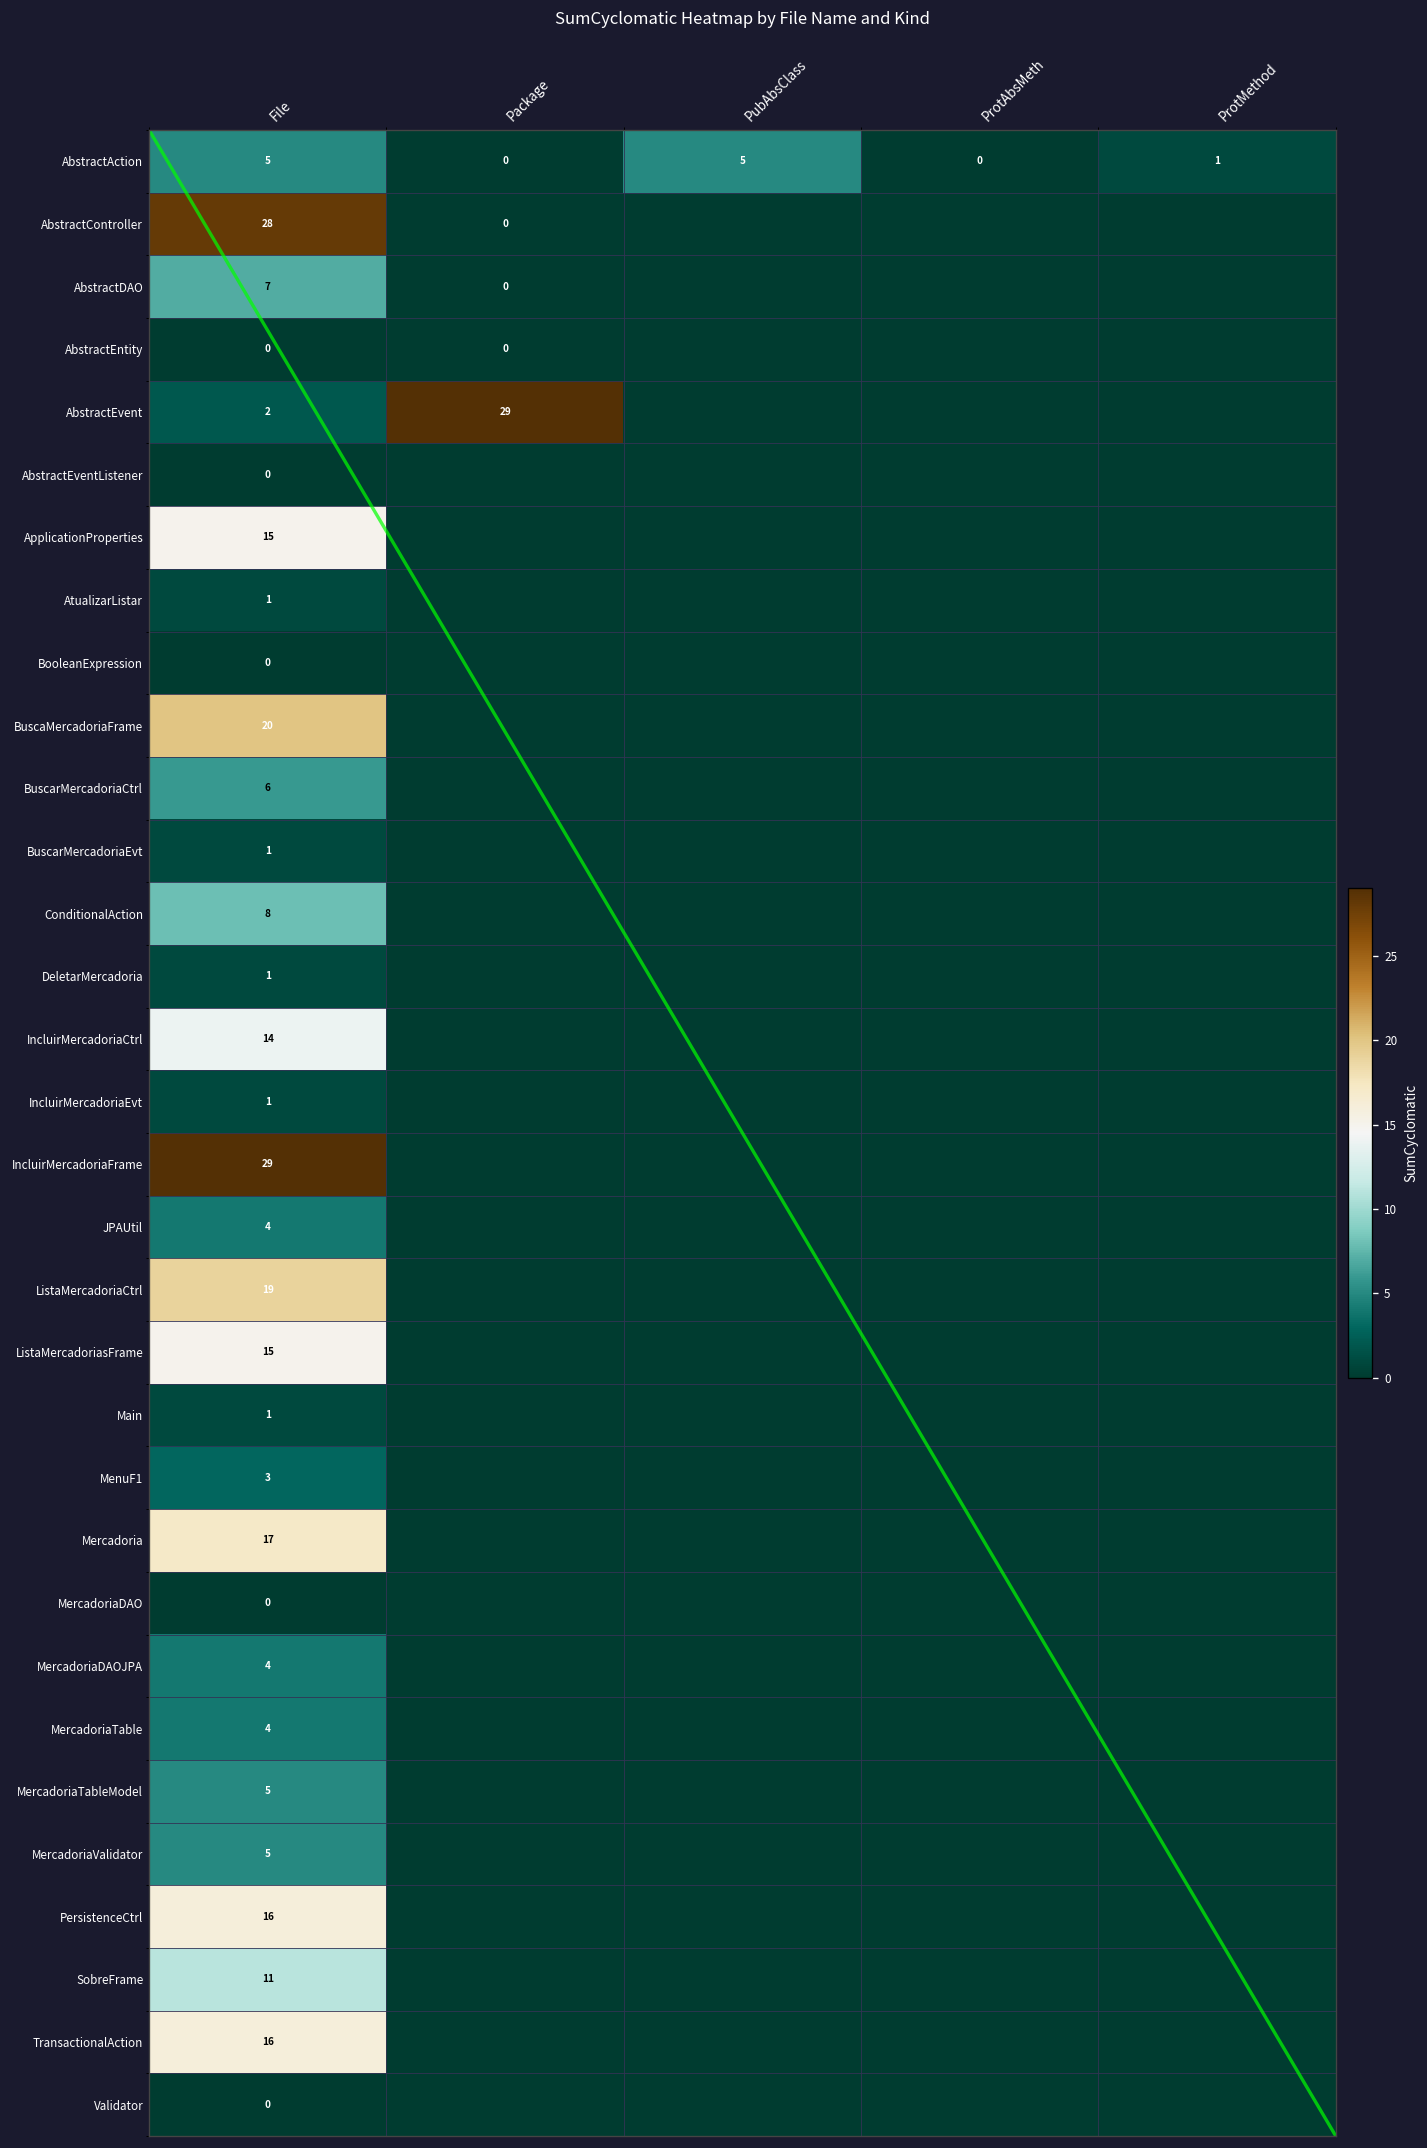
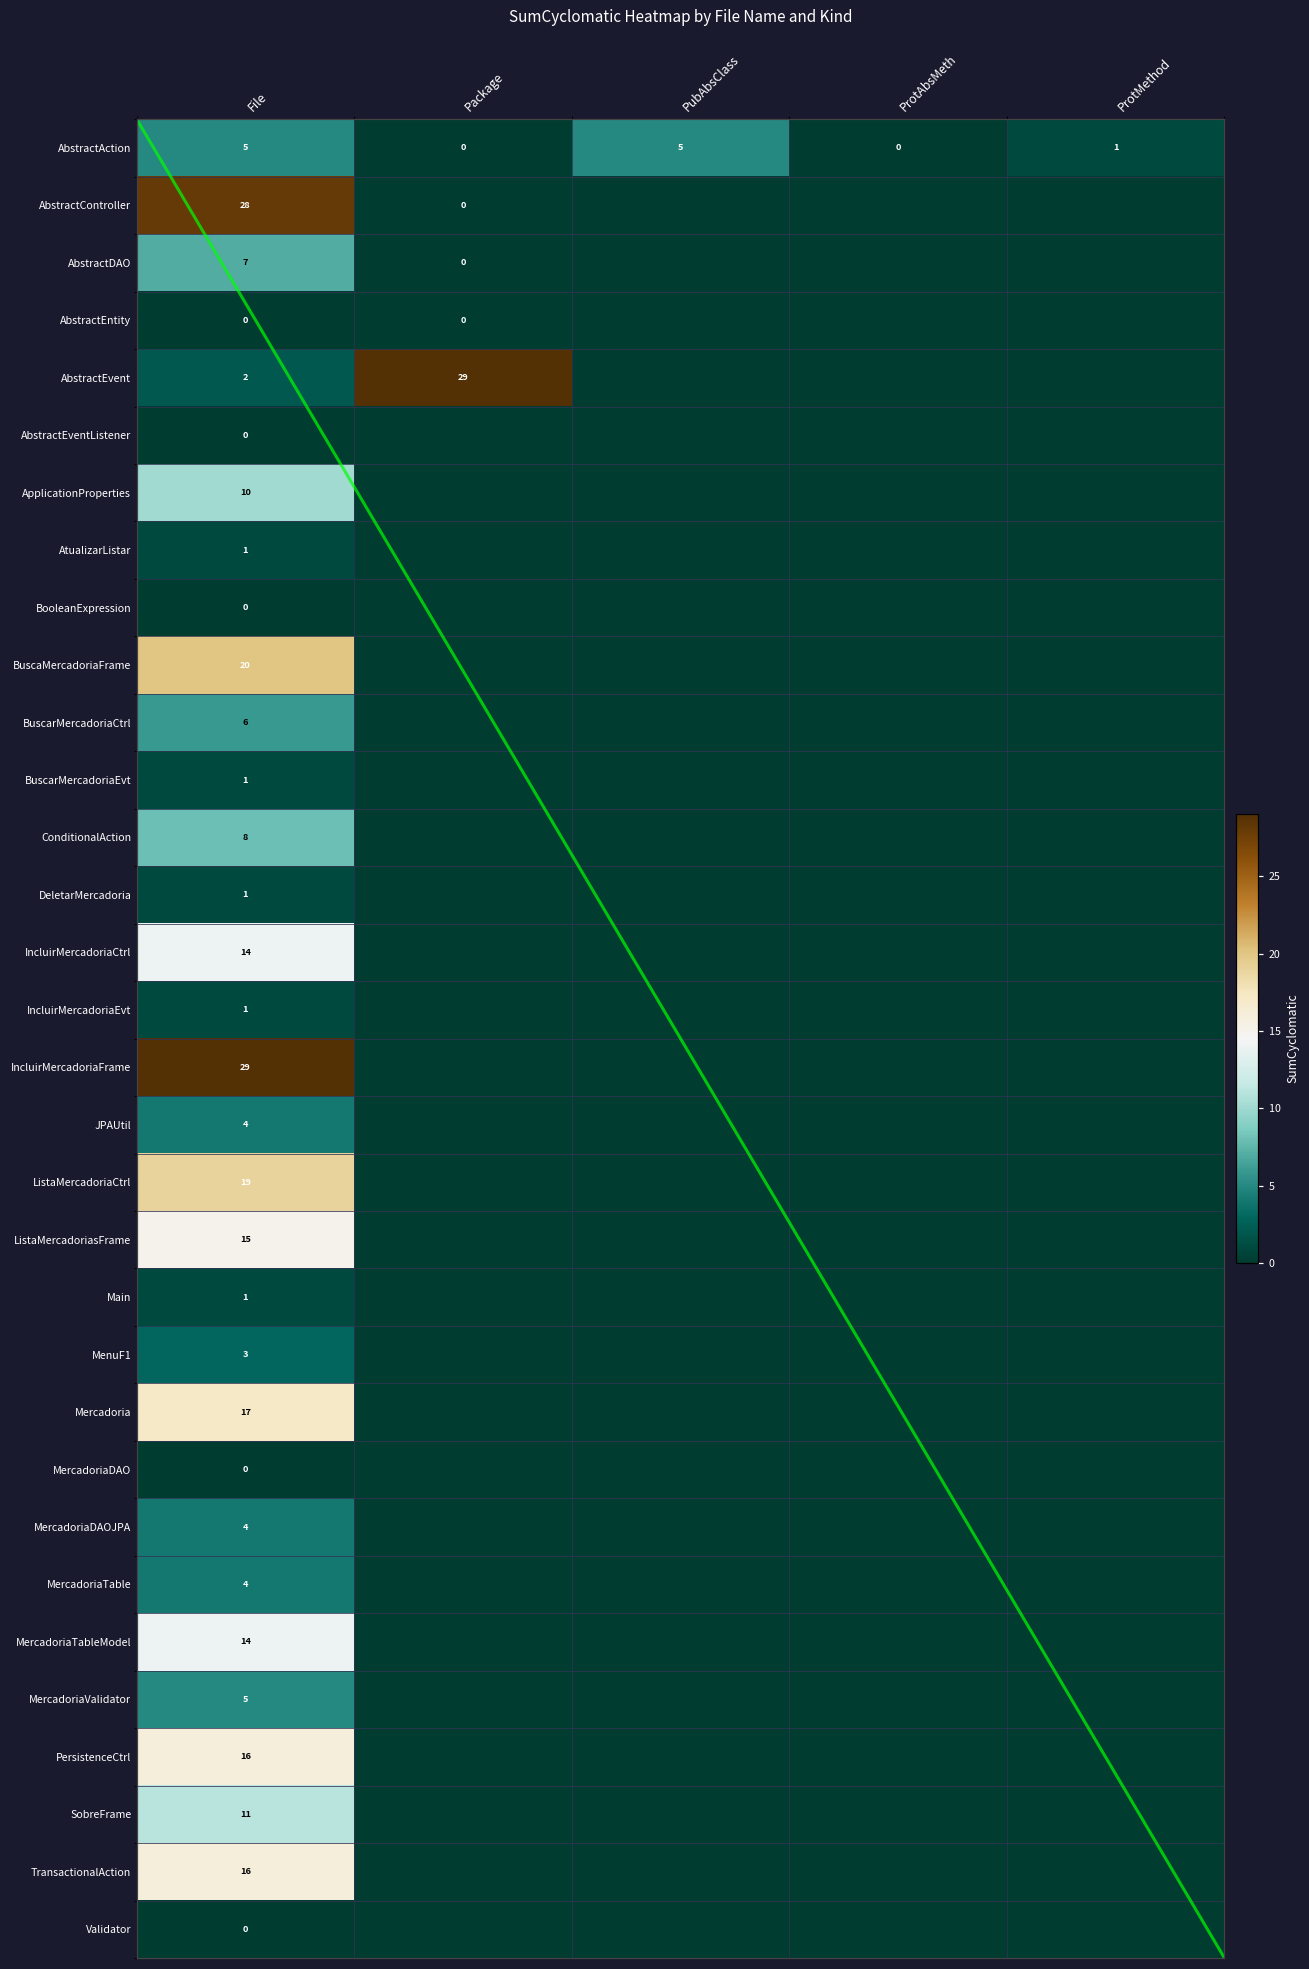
ApplicationProperties, File: 15 -> 10
MercadoriaTableModel, File: 5 -> 14
